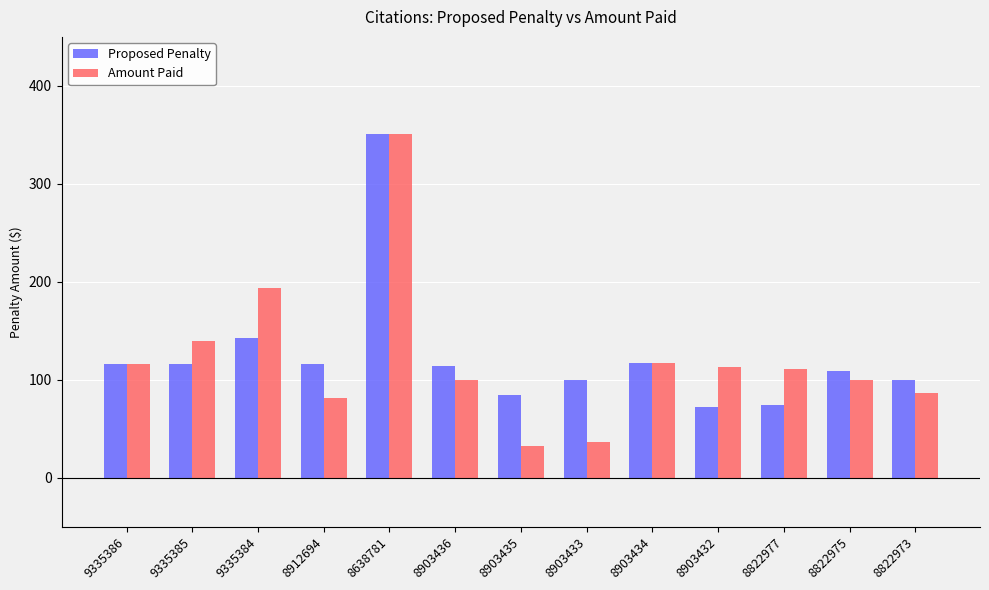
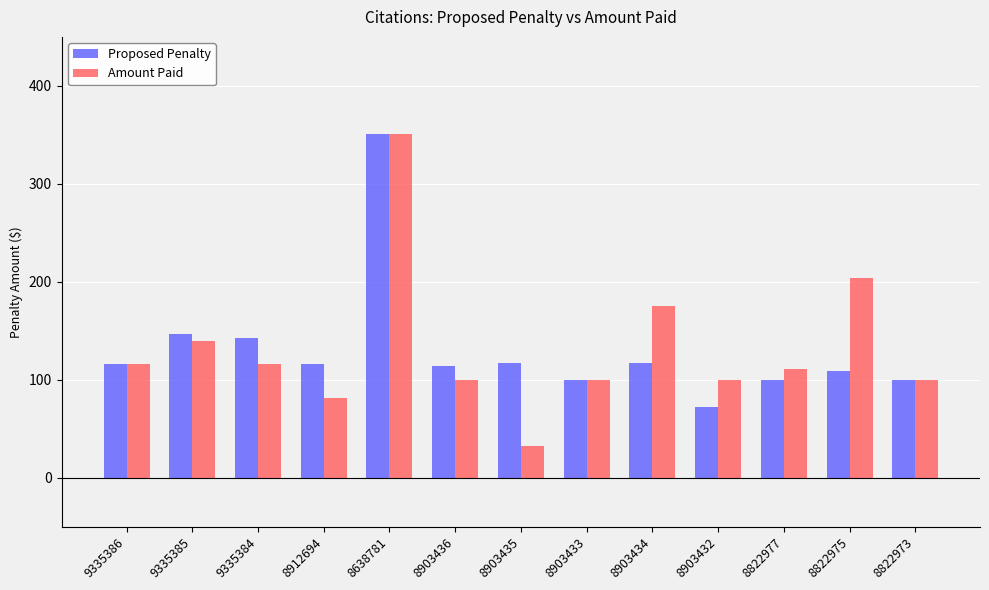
Proposed Penalty, 9335385: 120 -> 150
Amount Paid, 9335384: 190 -> 120
Proposed Penalty, 8903435: 80 -> 120
Amount Paid, 8903433: 40 -> 100
Amount Paid, 8903434: 120 -> 180
Amount Paid, 8903432: 110 -> 100
Proposed Penalty, 8822977: 70 -> 100
Amount Paid, 8822975: 100 -> 200
Amount Paid, 8822973: 90 -> 100
